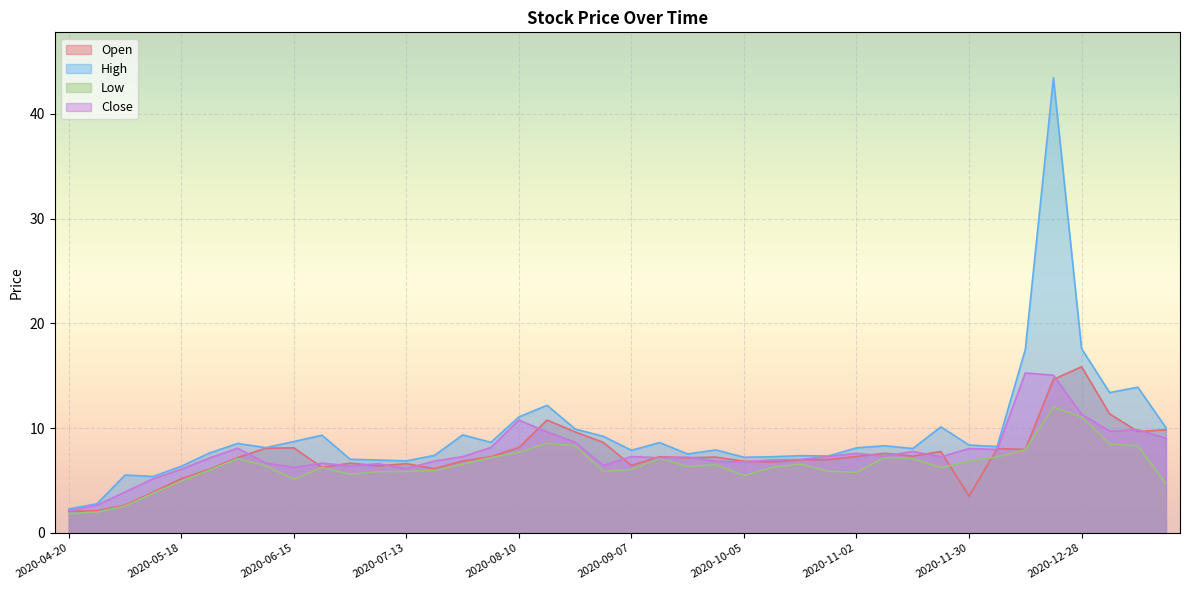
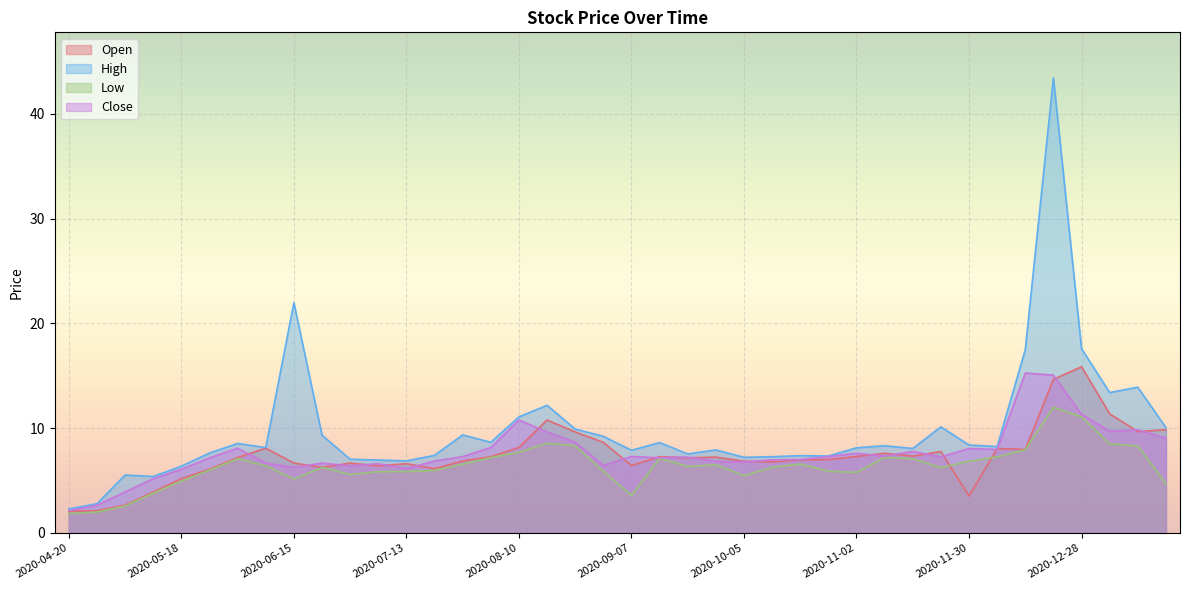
Open, 2020-06-15: 8.1 -> 6.7
High, 2020-06-15: 8.7 -> 22.0
Low, 2020-09-07: 6.1 -> 3.6
